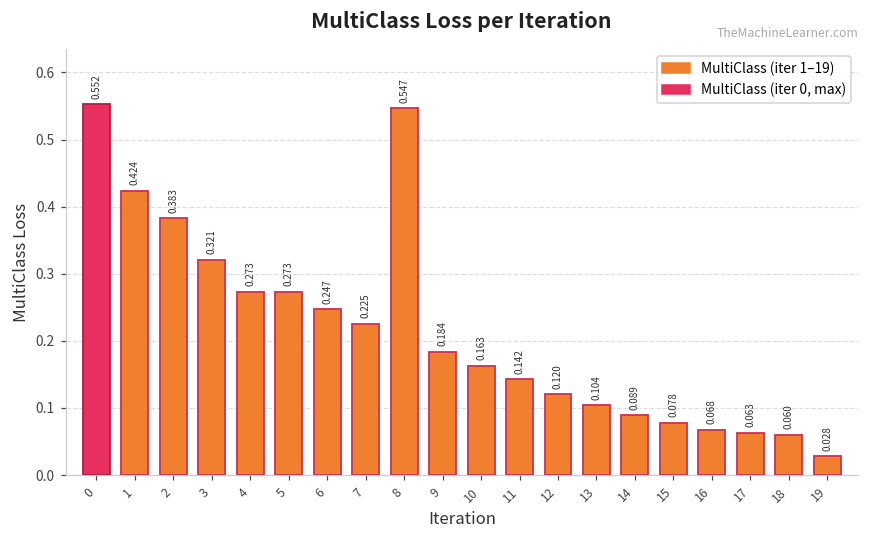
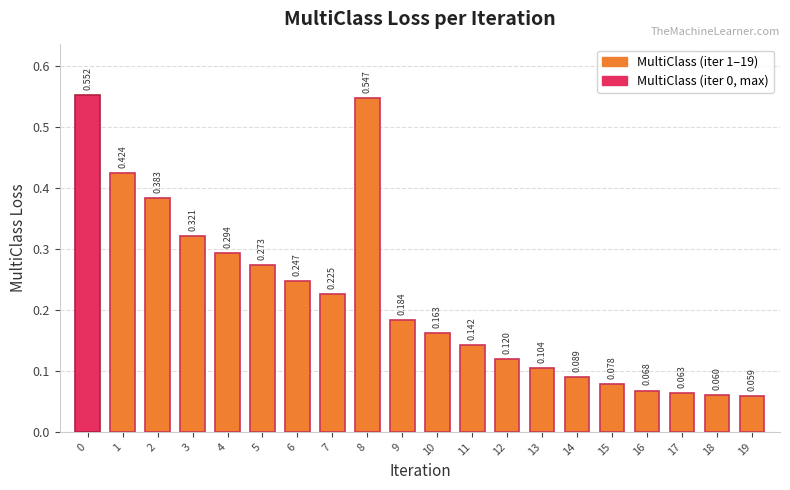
4: 0.273 -> 0.294
19: 0.028 -> 0.059
